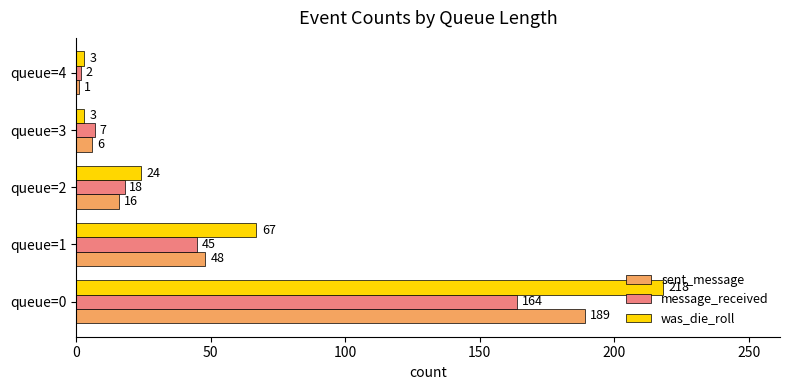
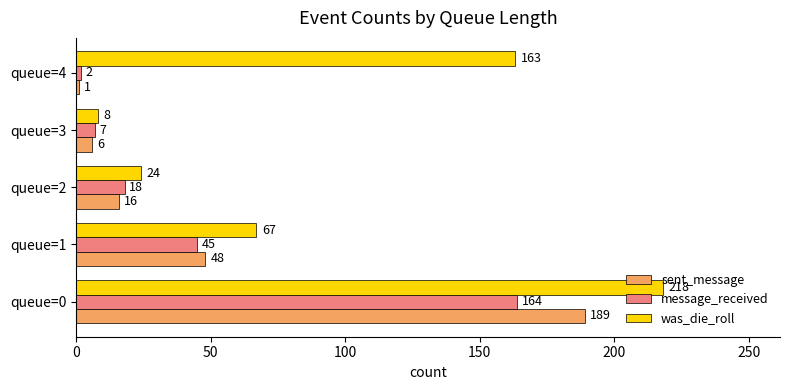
was_die_roll, queue=4: 3 -> 163
was_die_roll, queue=3: 3 -> 8
